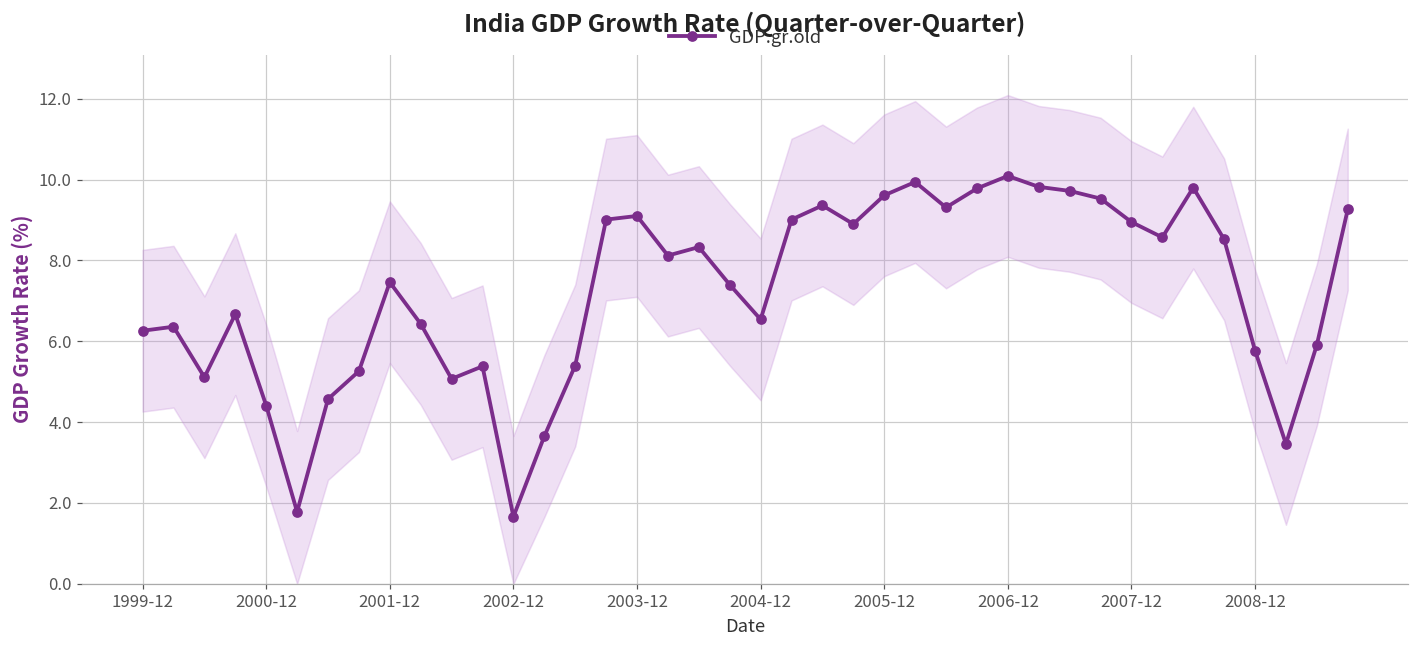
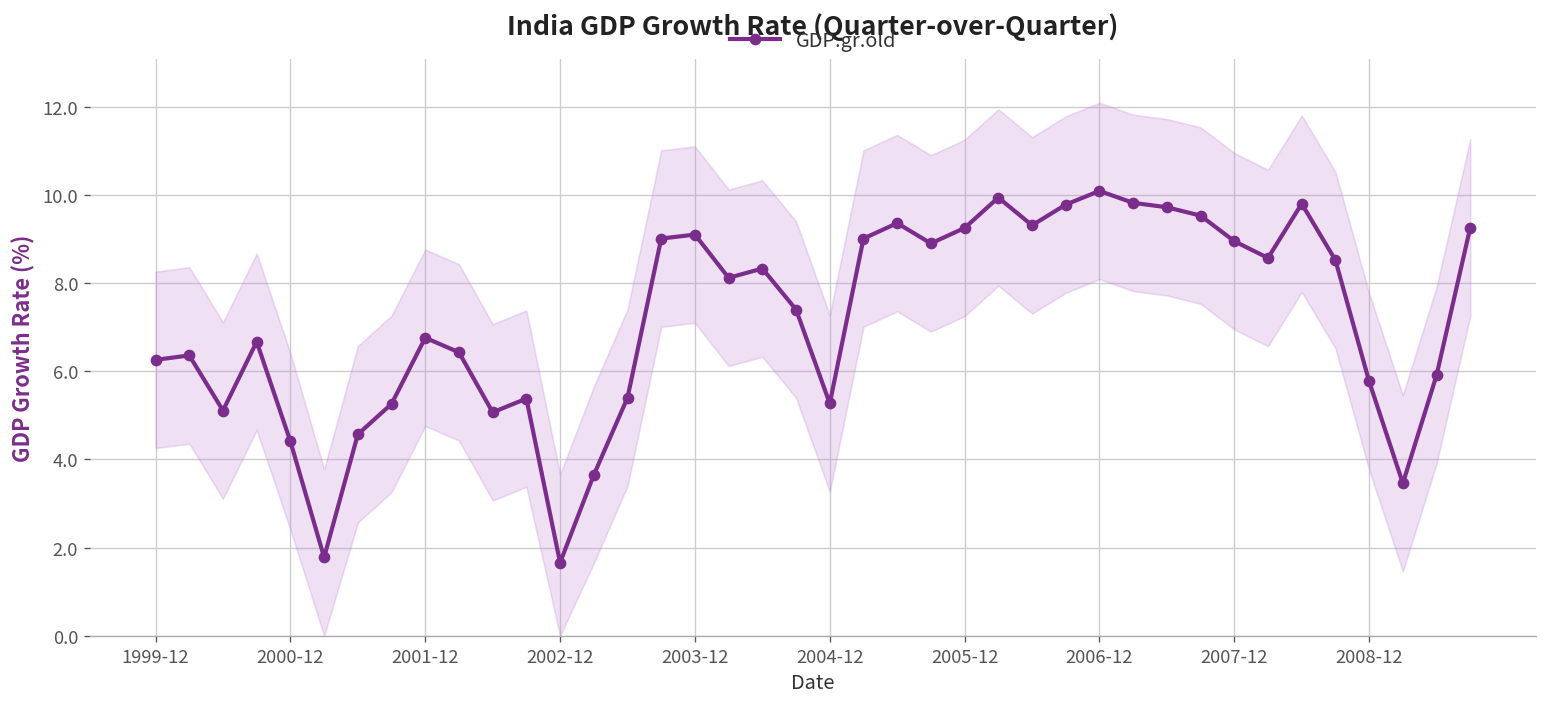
GDP.gr.old, 2001-12: 7.5 -> 6.8
GDP.gr.old, 2004-12: 6.5 -> 5.3
GDP.gr.old, 2005-12: 9.6 -> 9.3
